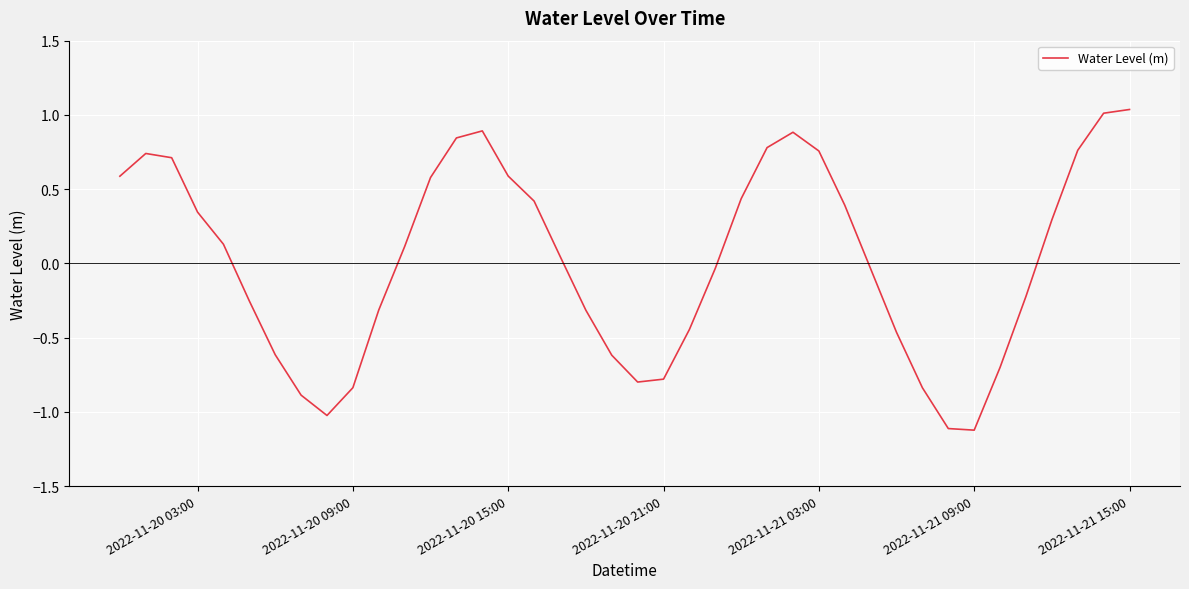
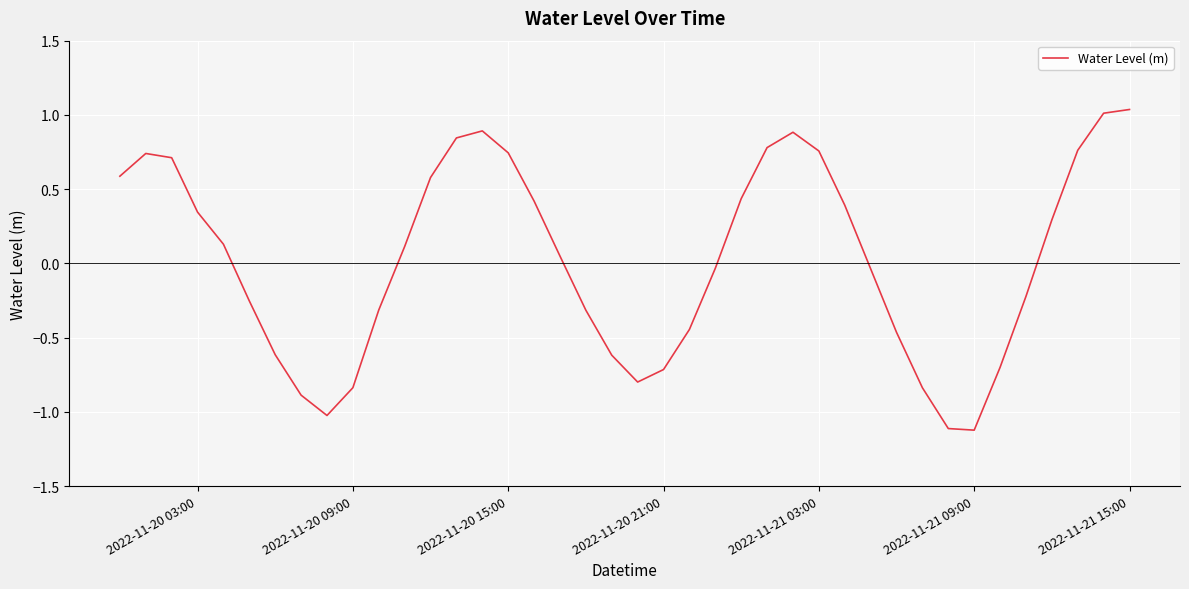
2022-11-20 15:00: 0.59 -> 0.74
2022-11-20 21:00: -0.78 -> -0.72
